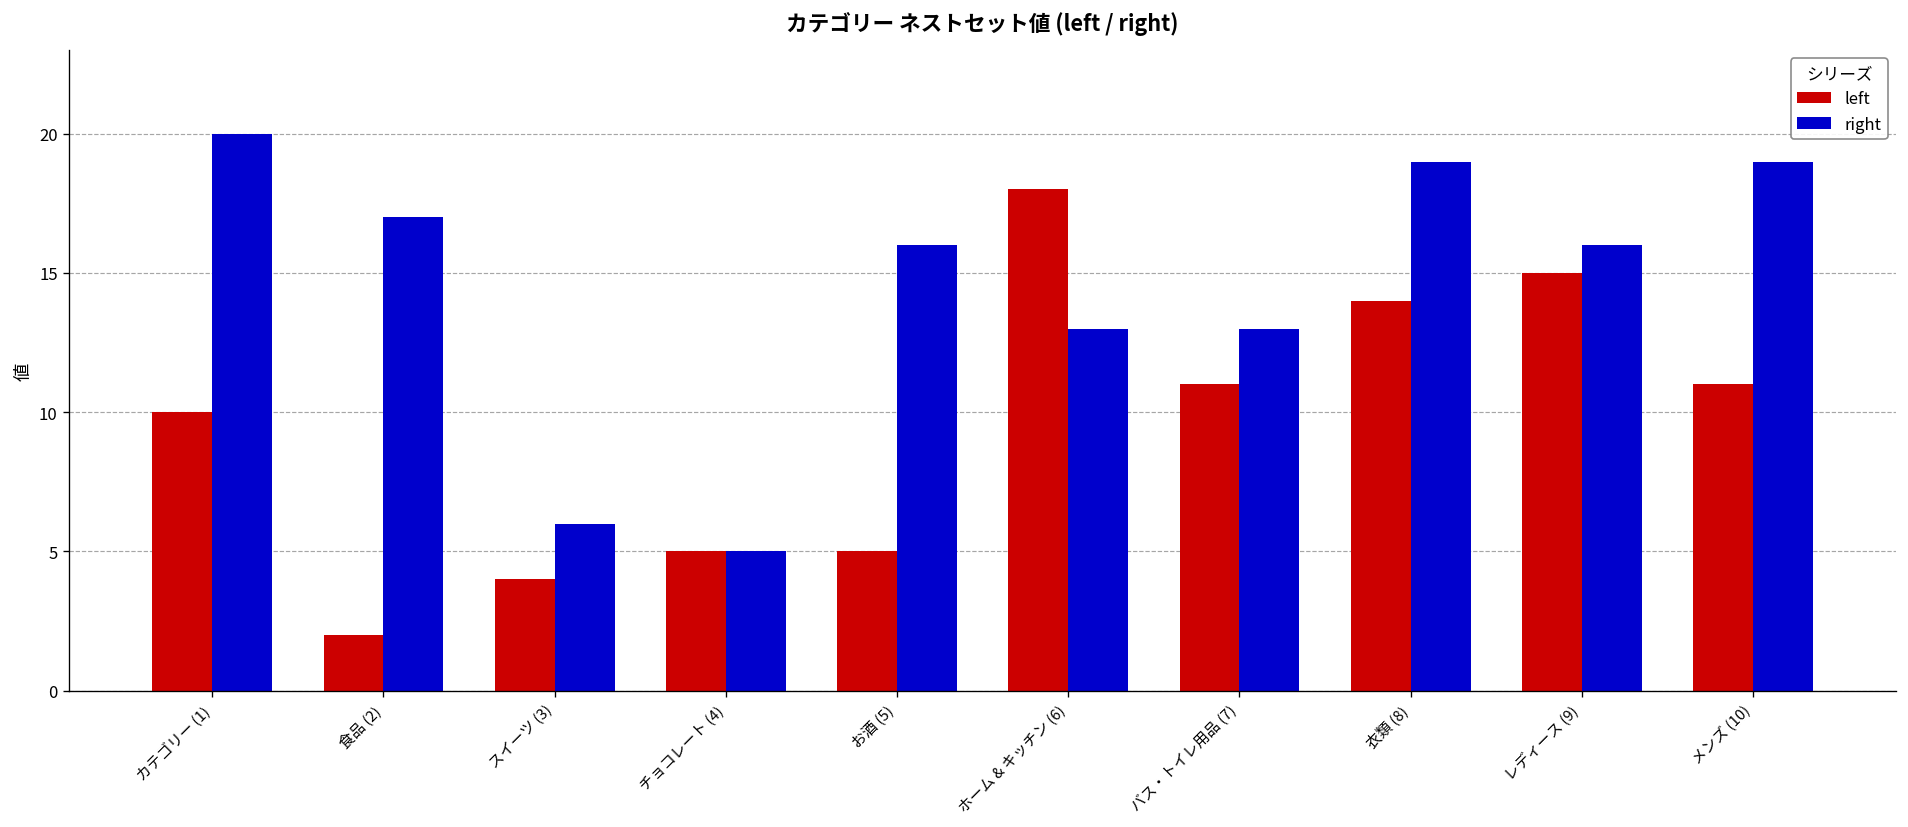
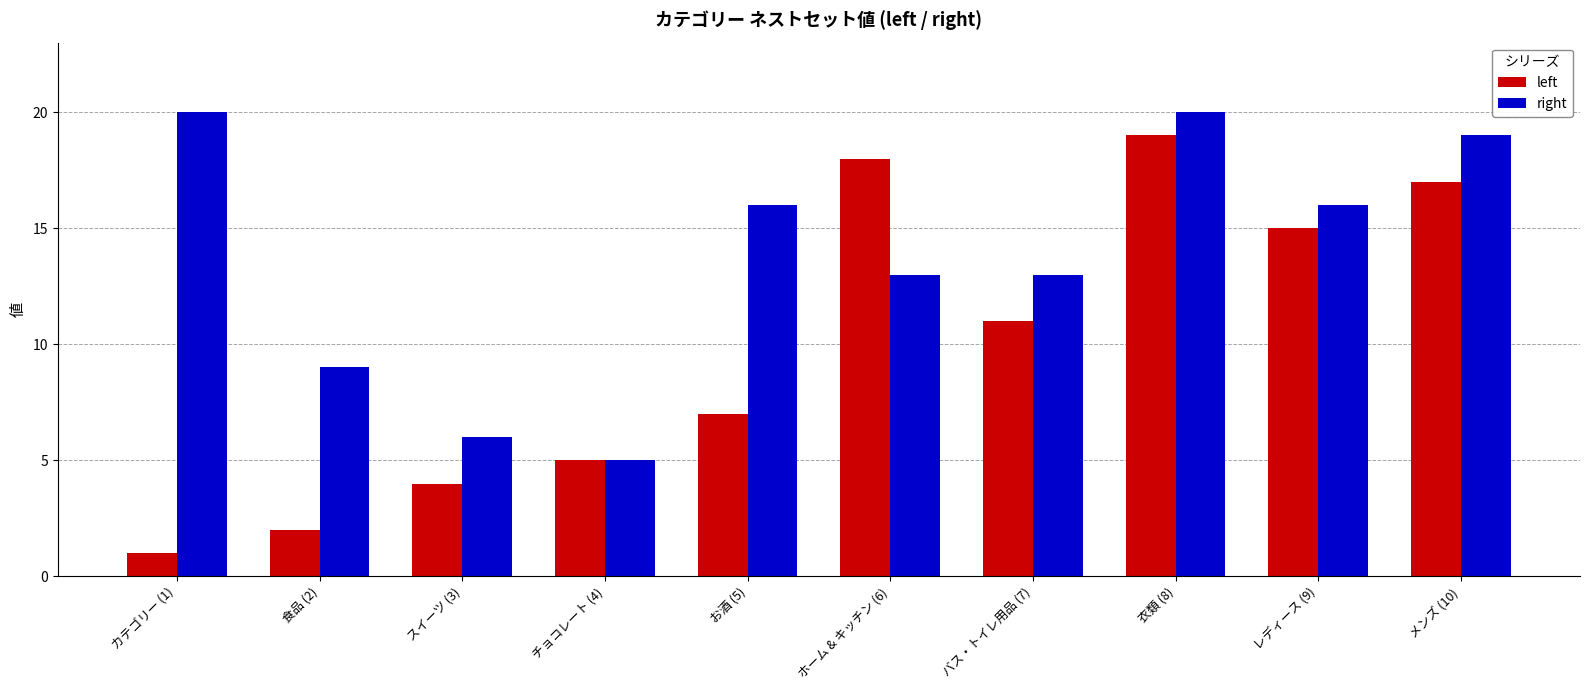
left, カテゴリー (1): 10 -> 1
right, 食品 (2): 17 -> 9
left, お酒 (5): 5 -> 7
left, 衣類 (8): 14 -> 19
right, 衣類 (8): 19 -> 20
left, メンズ (10): 11 -> 17
